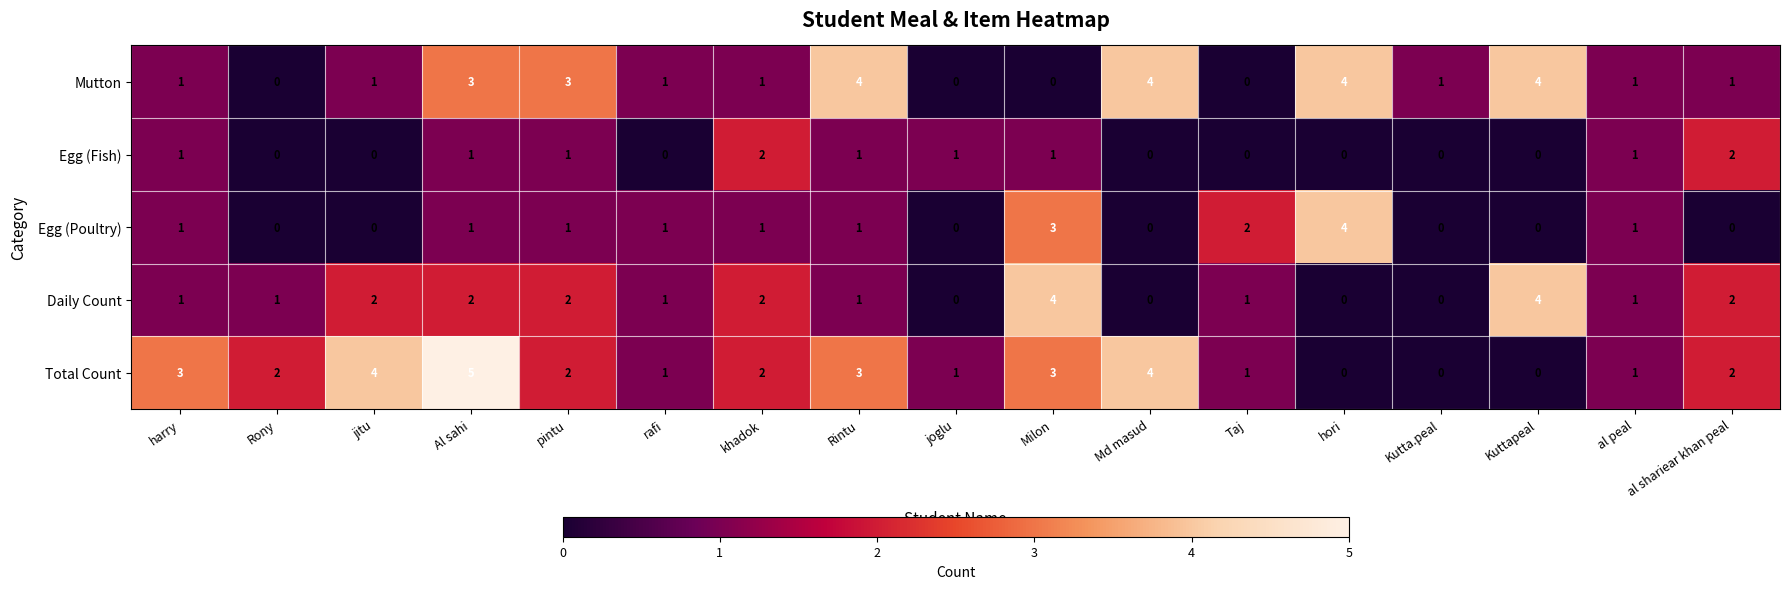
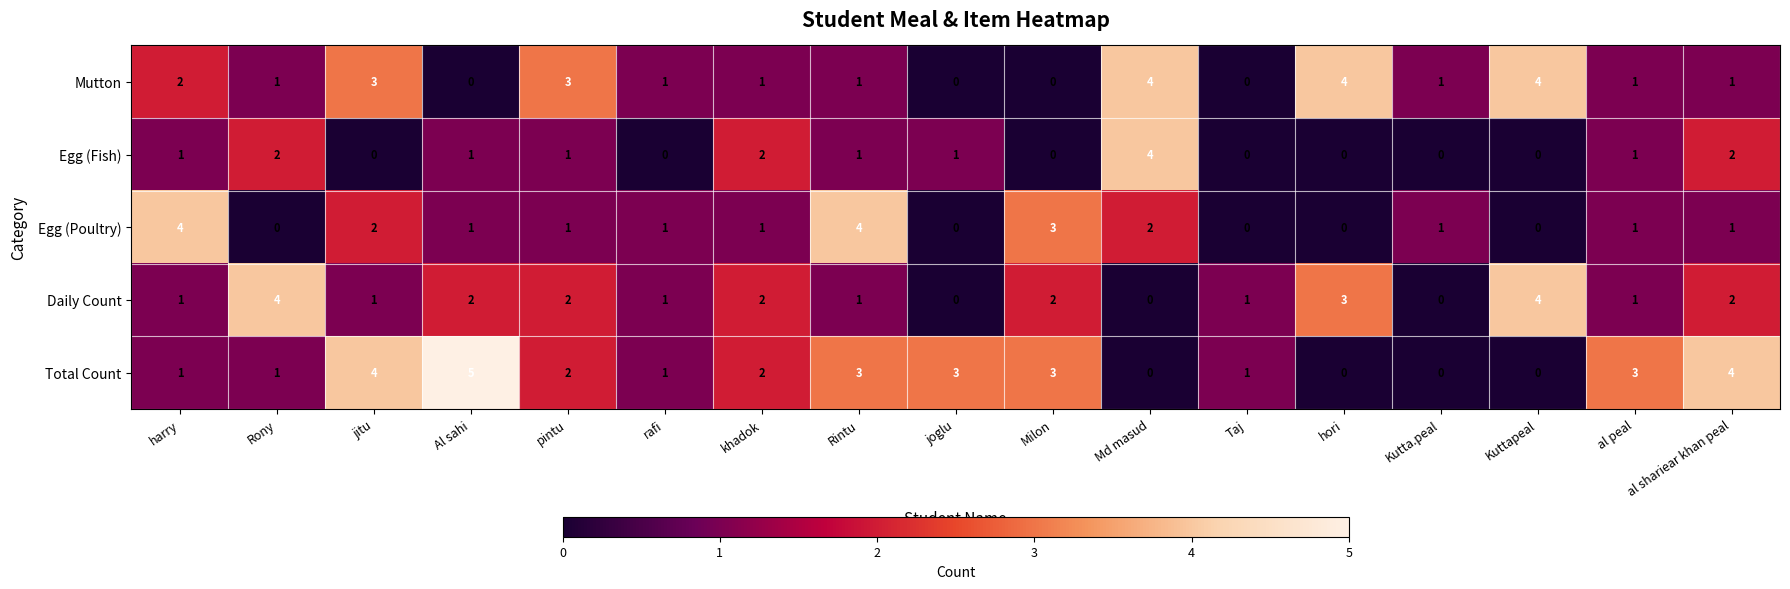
Mutton, harry: 1 -> 2
Mutton, Rony: 0 -> 1
Mutton, jitu: 1 -> 3
Mutton, Al sahi: 3 -> 0
Mutton, Rintu: 4 -> 1
Egg (Fish), Rony: 0 -> 2
Egg (Fish), Milon: 1 -> 0
Egg (Fish), Md masud: 0 -> 4
Egg (Poultry), harry: 1 -> 4
Egg (Poultry), jitu: 0 -> 2
Egg (Poultry), Rintu: 1 -> 4
Egg (Poultry), Md masud: 0 -> 2
Egg (Poultry), Taj: 2 -> 0
Egg (Poultry), hori: 4 -> 0
Egg (Poultry), Kutta.peal: 0 -> 1
Egg (Poultry), al shariear khan peal: 0 -> 1
Daily Count, Rony: 1 -> 4
Daily Count, jitu: 2 -> 1
Daily Count, Milon: 4 -> 2
Daily Count, hori: 0 -> 3
Total Count, harry: 3 -> 1
Total Count, Rony: 2 -> 1
Total Count, joglu: 1 -> 3
Total Count, Md masud: 4 -> 0
Total Count, al peal: 1 -> 3
Total Count, al shariear khan peal: 2 -> 4
